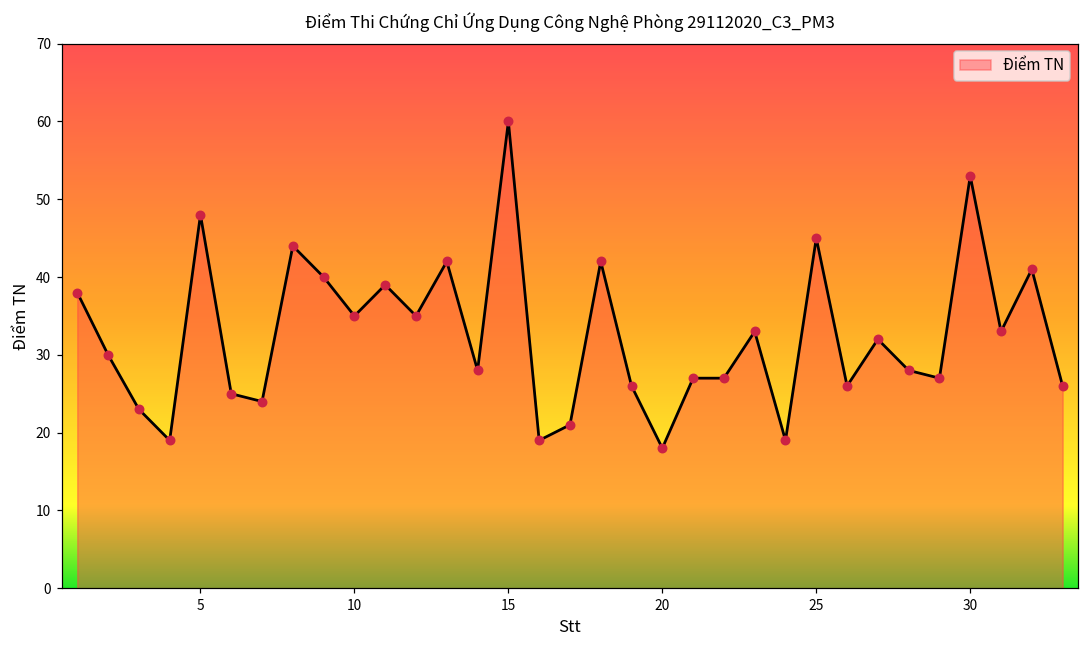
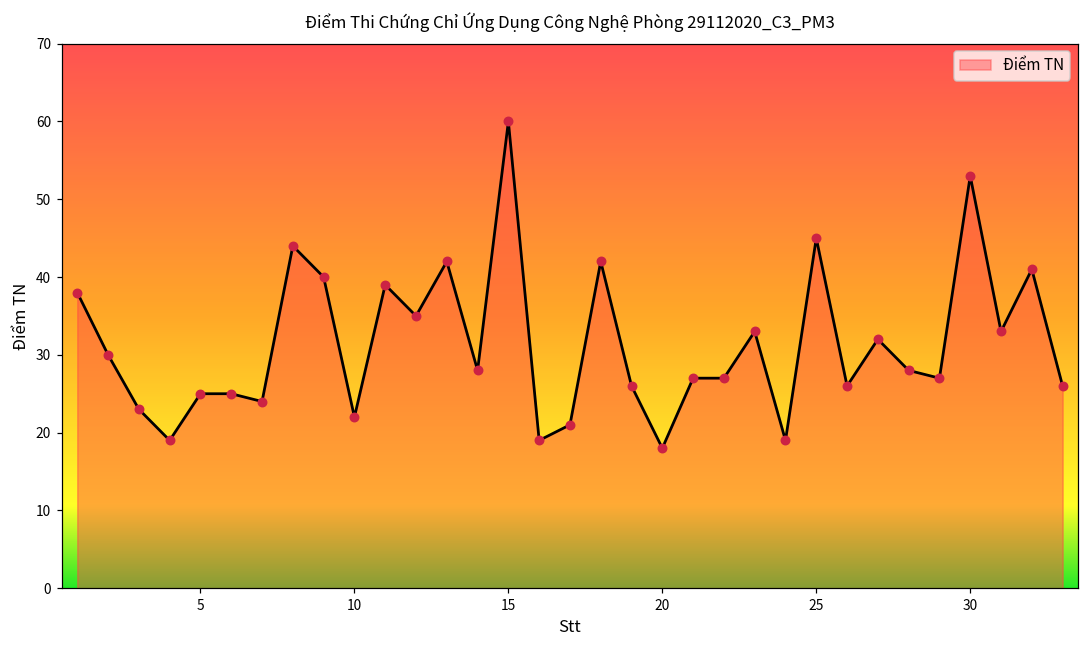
5: 48 -> 25
10: 35 -> 22
